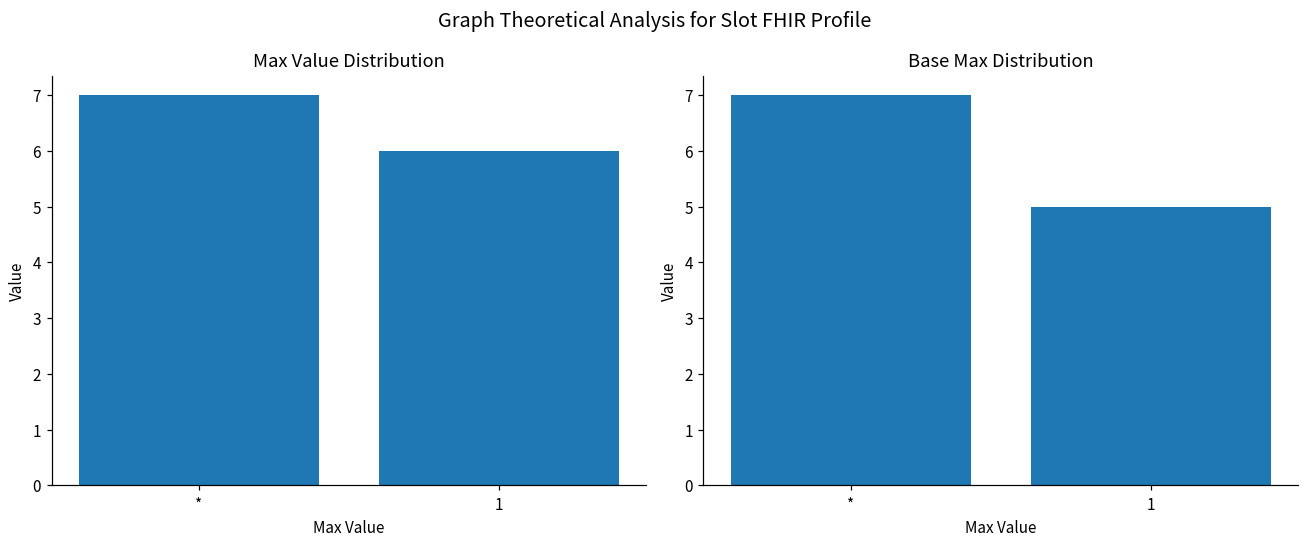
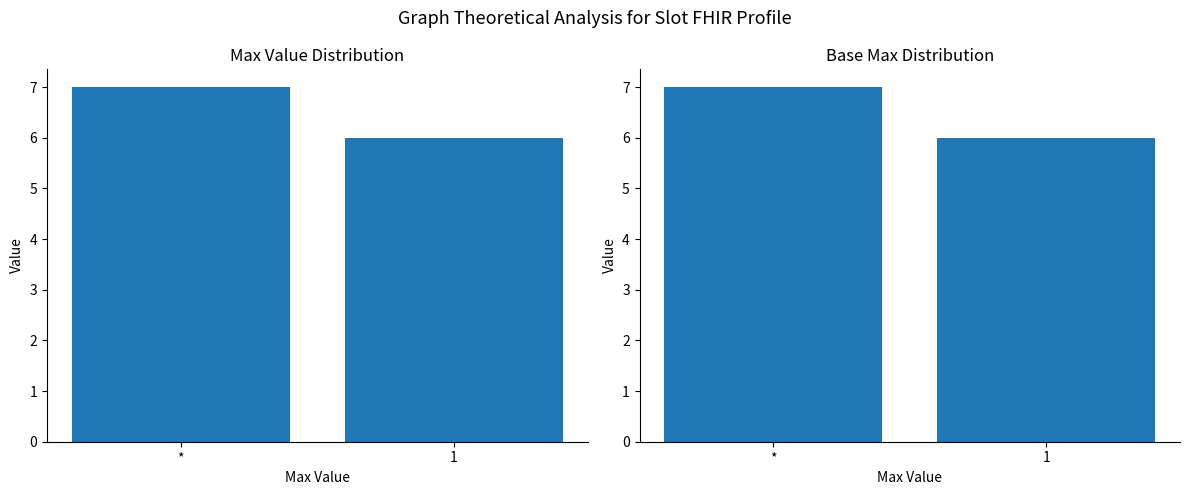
Base Max Distribution, 1: 5 -> 6
